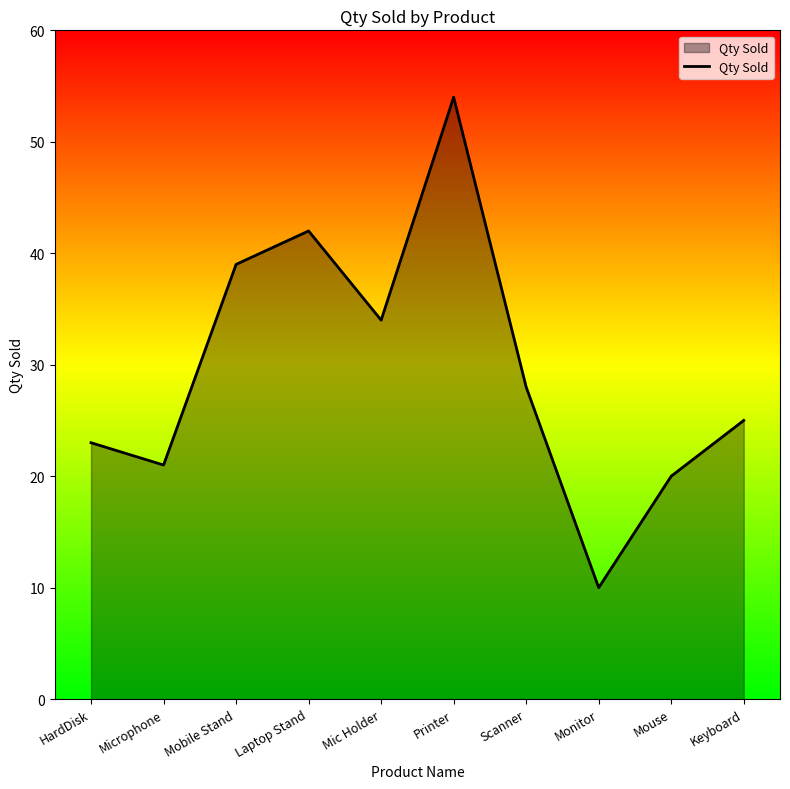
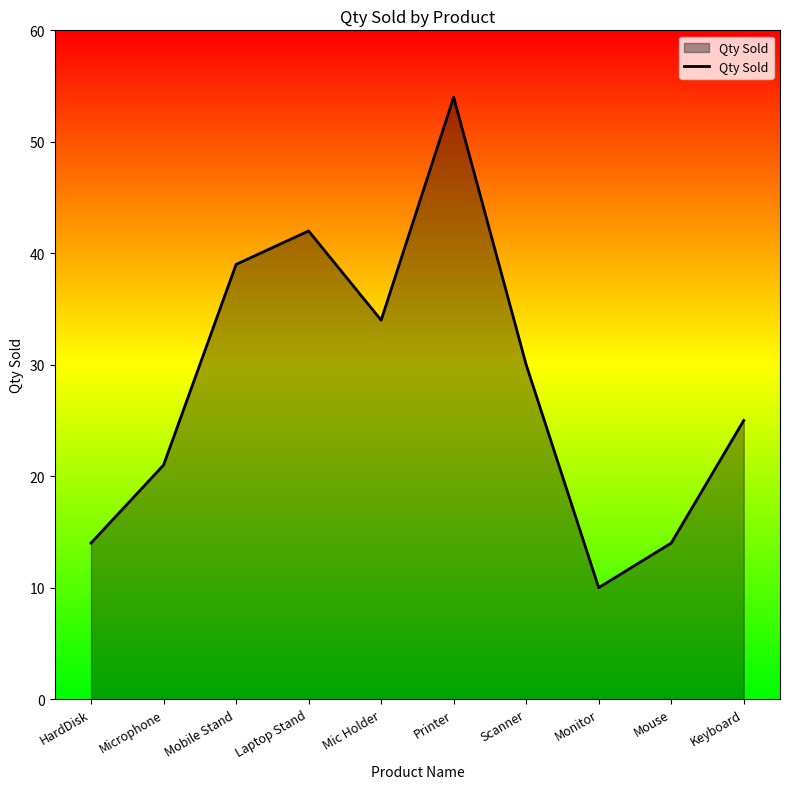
HardDisk: 23 -> 14
Scanner: 28 -> 30
Mouse: 20 -> 14
